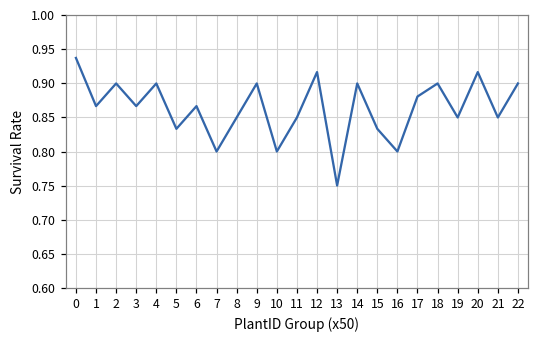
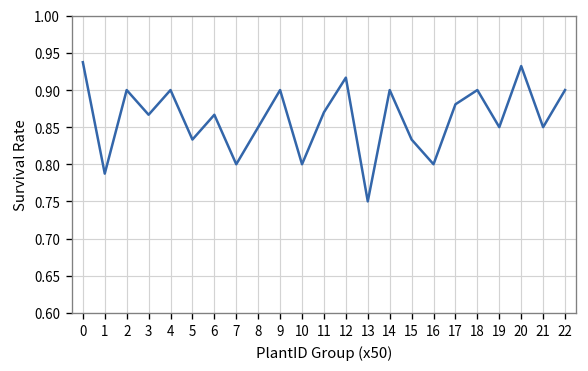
1: 0.87 -> 0.79
11: 0.85 -> 0.87
20: 0.92 -> 0.93
